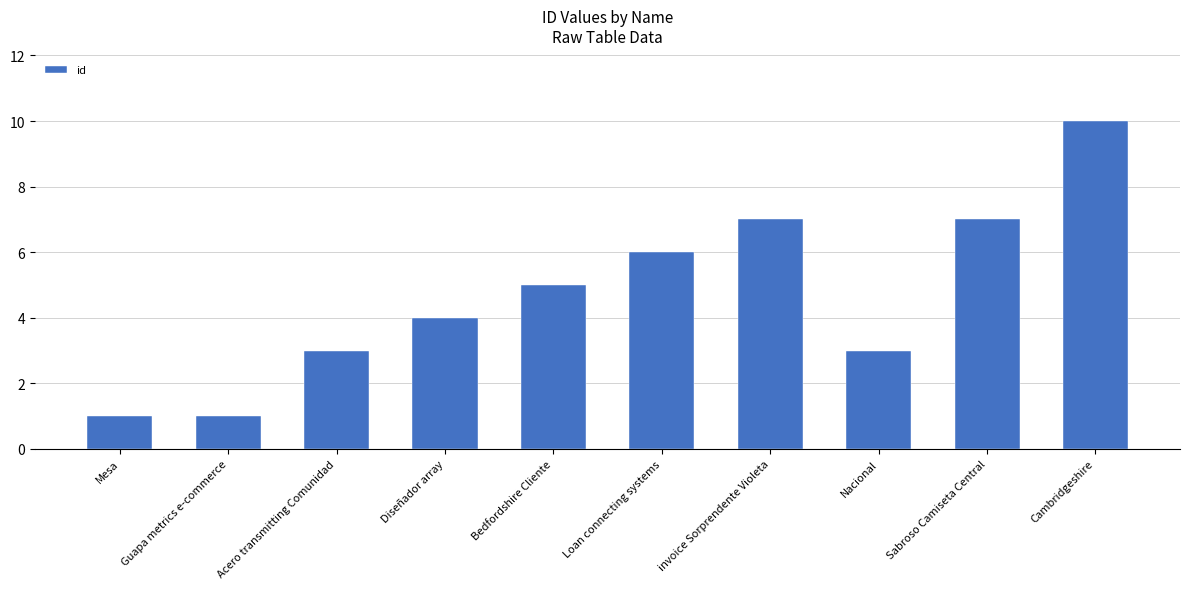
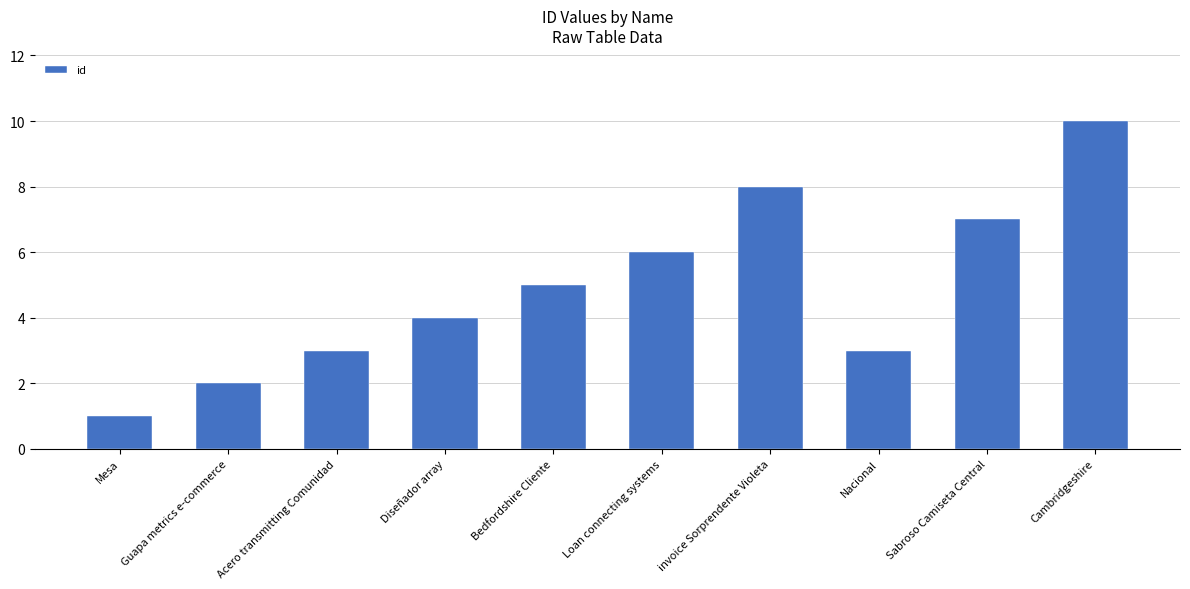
Guapa metrics e-commerce: 1 -> 2
invoice Sorprendente Violeta: 7 -> 8
